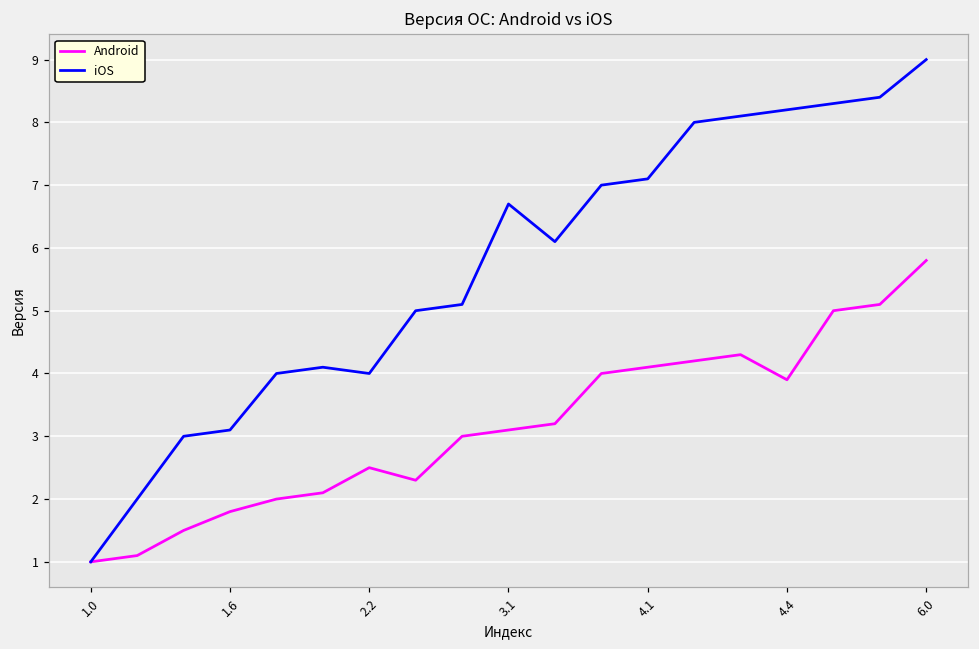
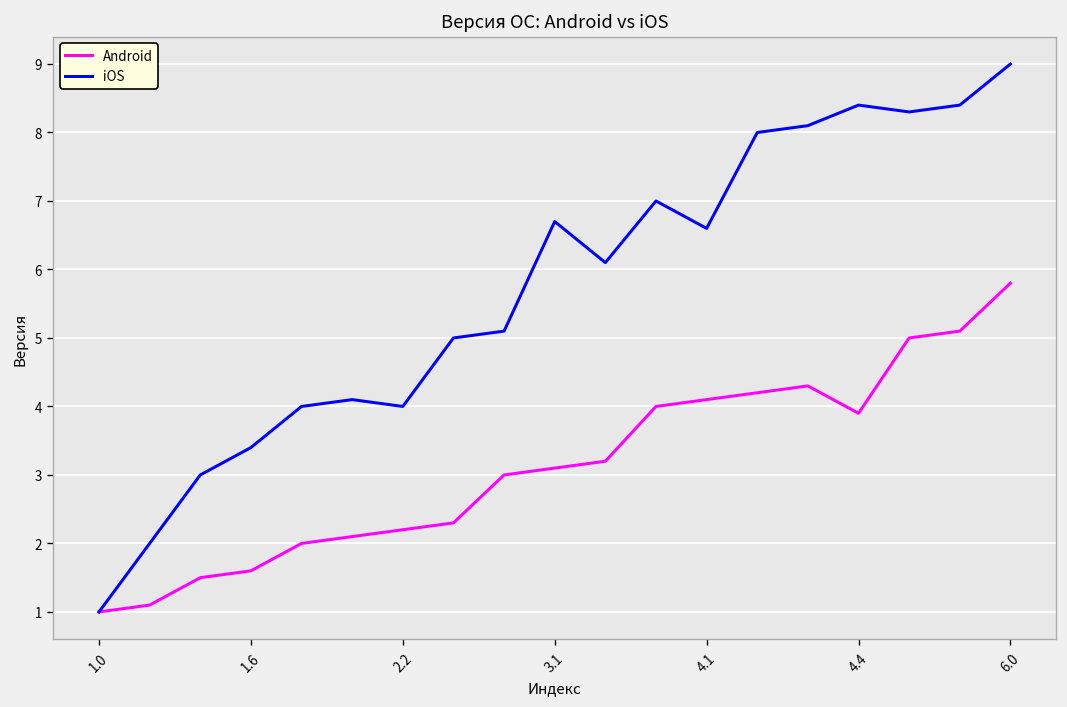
Android, 1.6: 1.8 -> 1.6
iOS, 1.6: 3.1 -> 3.4
Android, 2.2: 2.5 -> 2.2
iOS, 4.1: 7.1 -> 6.6
iOS, 4.4: 8.2 -> 8.4
